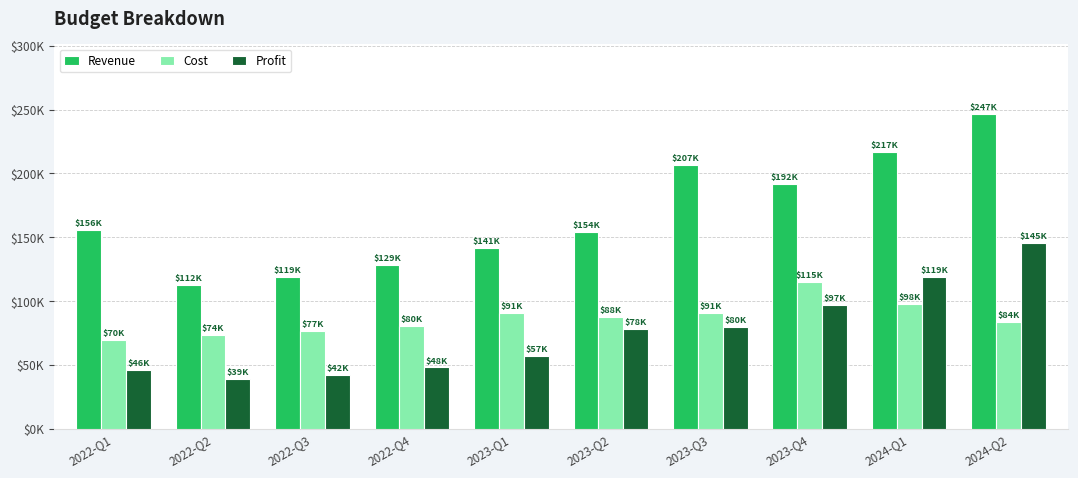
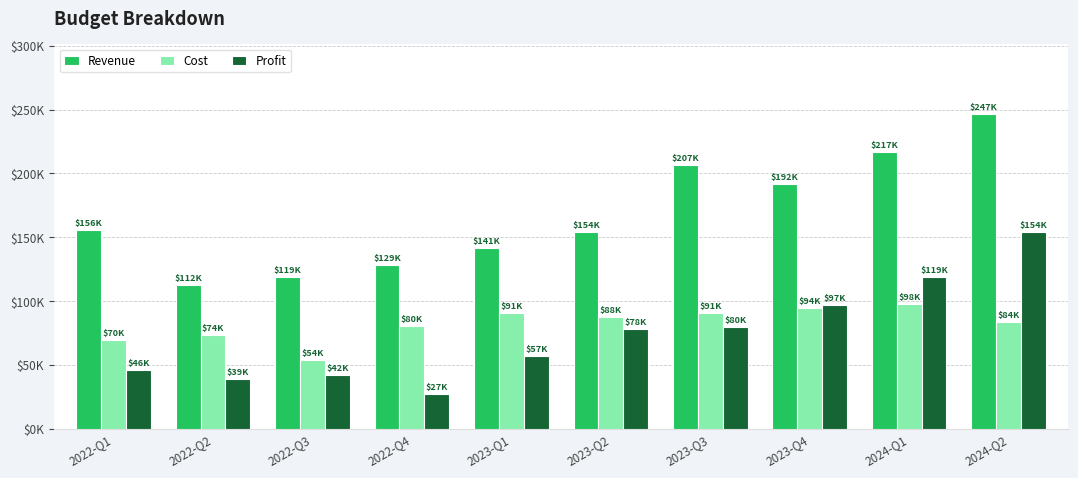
Cost, 2022-Q3: $77K -> $54K
Profit, 2022-Q4: $48K -> $27K
Cost, 2023-Q4: $115K -> $94K
Profit, 2024-Q2: $145K -> $154K
